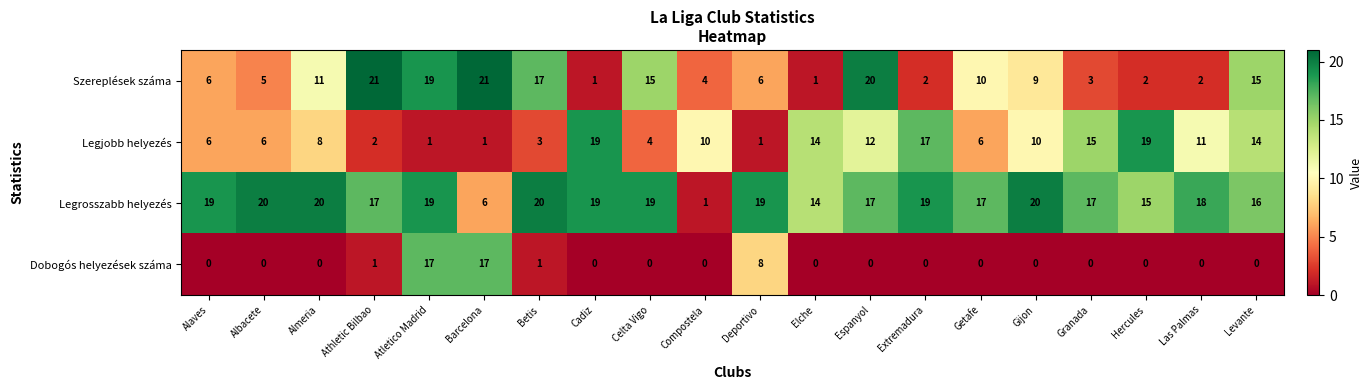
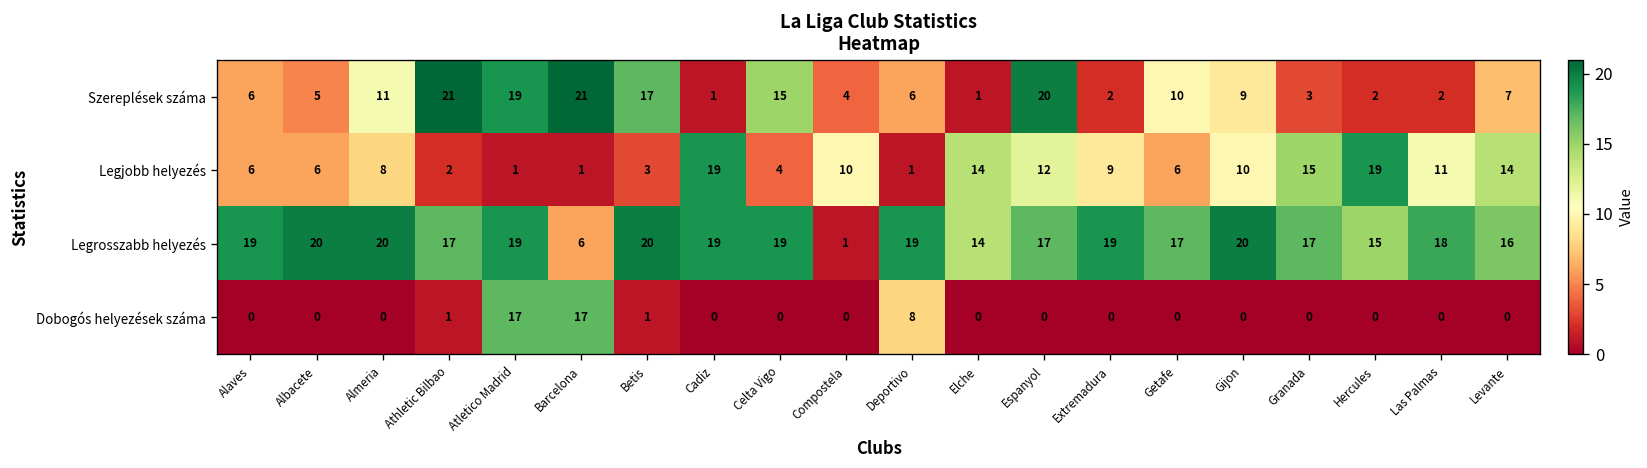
Szereplések száma, Levante: 15 -> 7
Legjobb helyezés, Extremadura: 17 -> 9
